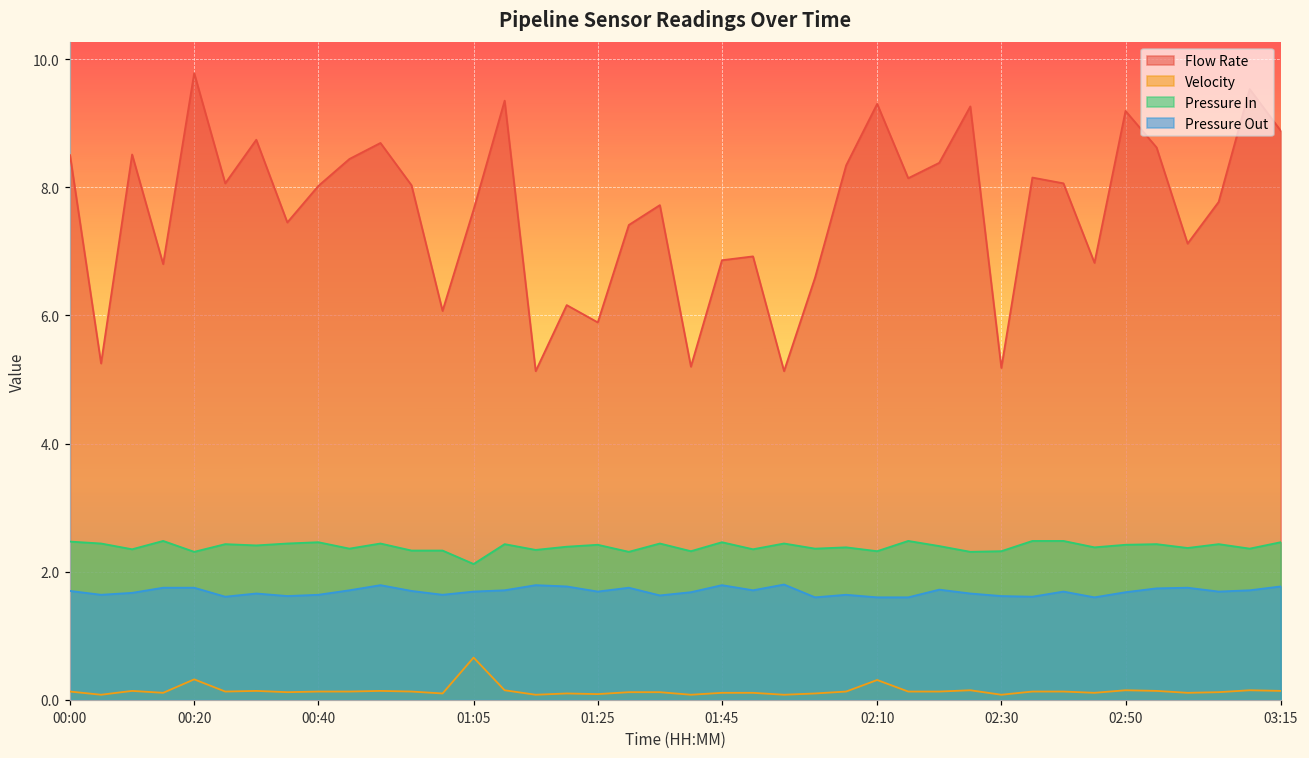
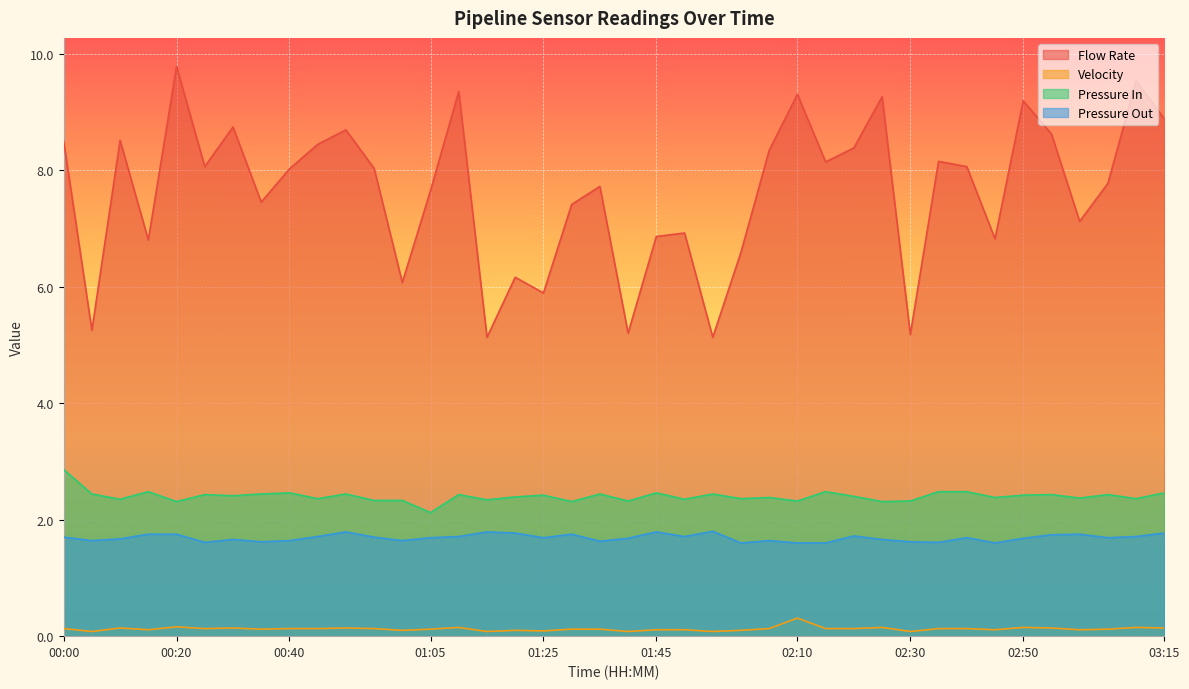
Pressure In, 00:00: 2.5 -> 2.9
Velocity, 00:20: 0.3 -> 0.2
Velocity, 01:05: 0.7 -> 0.1
